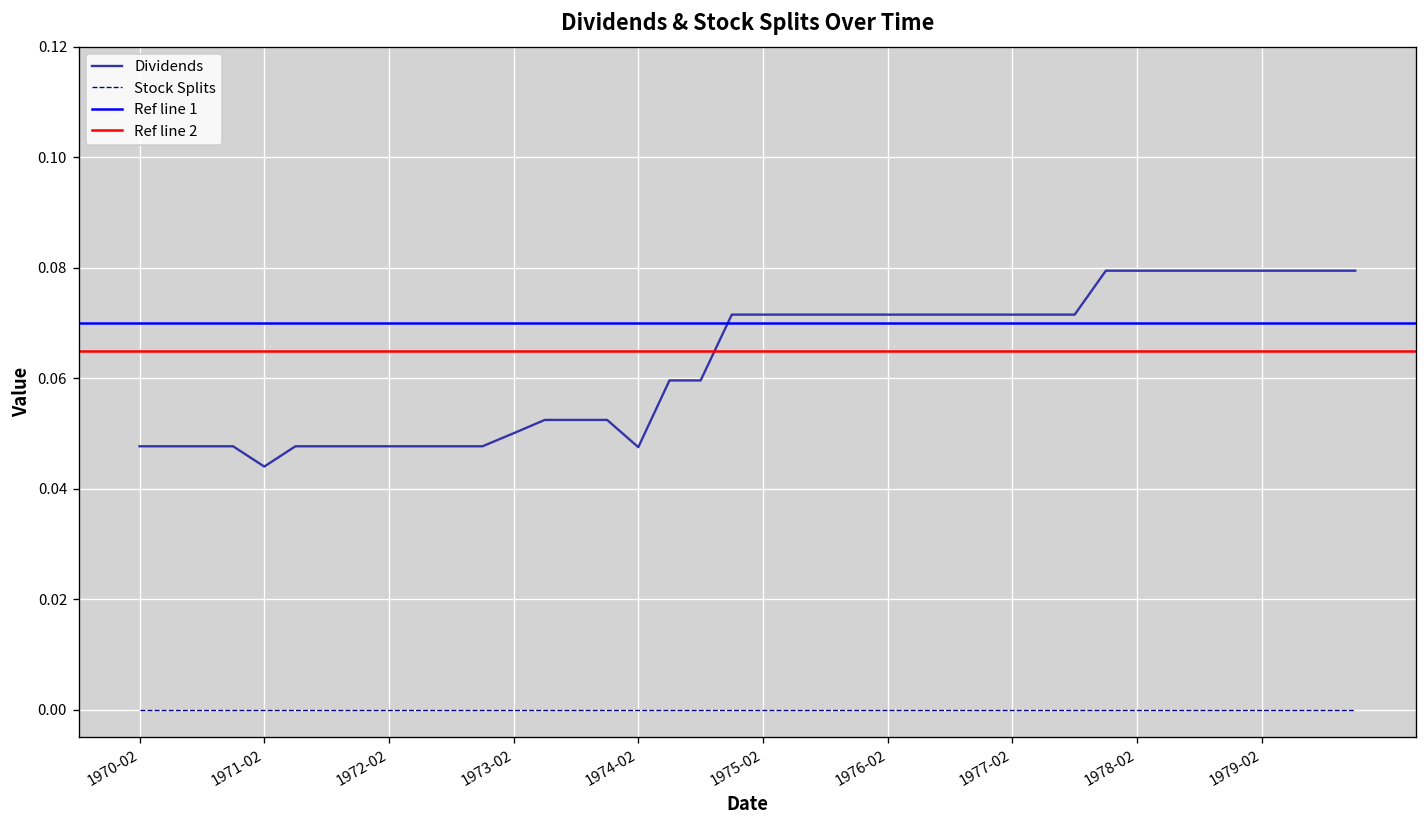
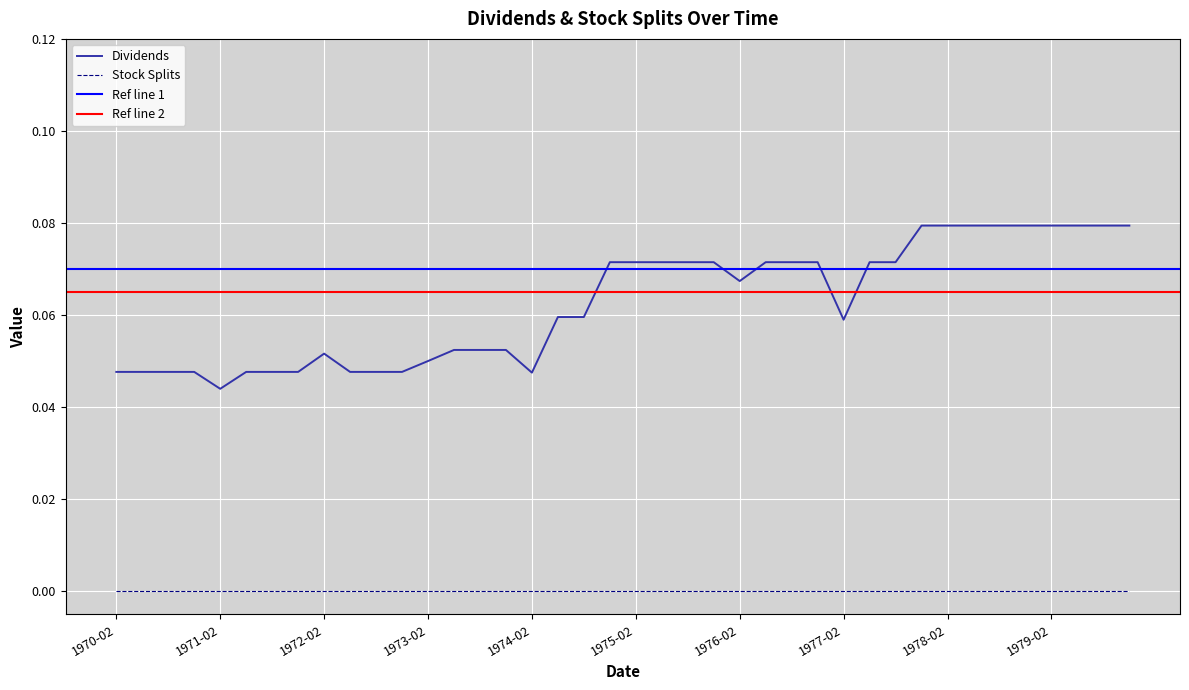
Dividends, 1972-02: 0.048 -> 0.052
Dividends, 1976-02: 0.072 -> 0.067
Dividends, 1977-02: 0.072 -> 0.059
